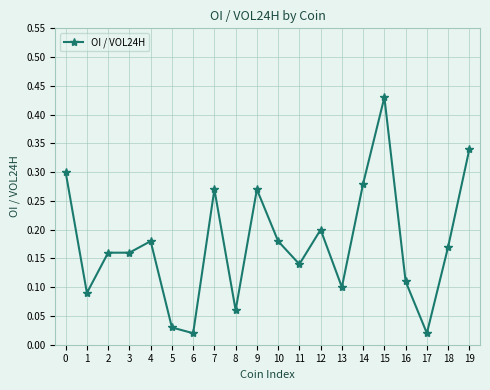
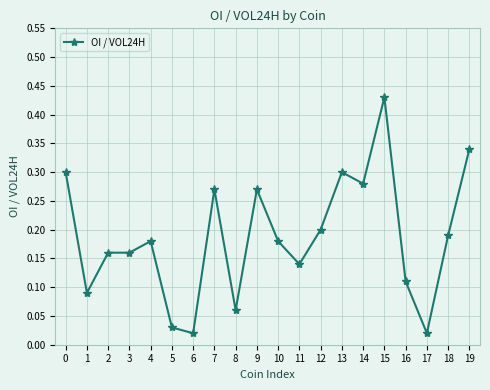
13: 0.1 -> 0.3
18: 0.17 -> 0.19
